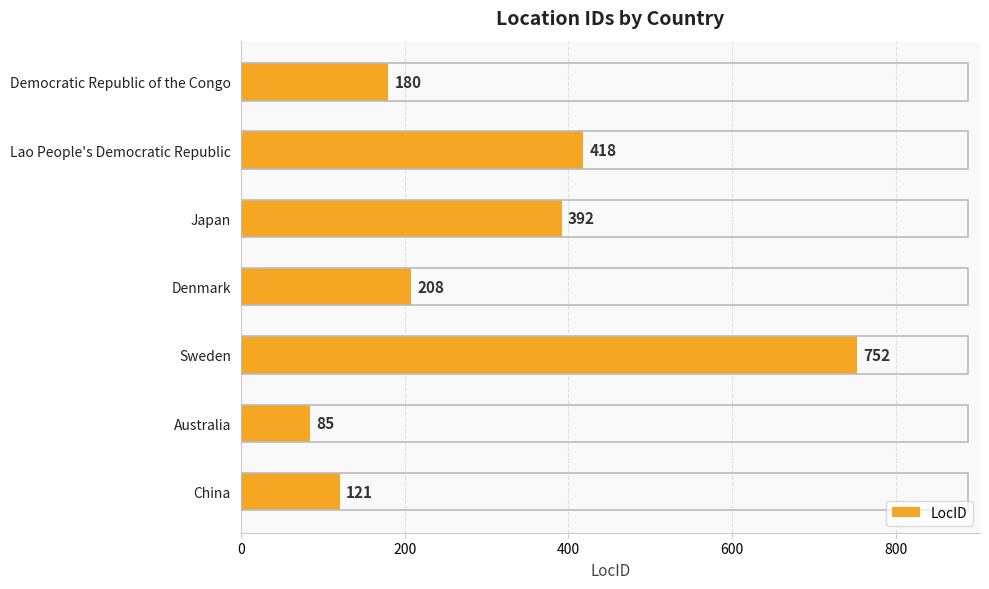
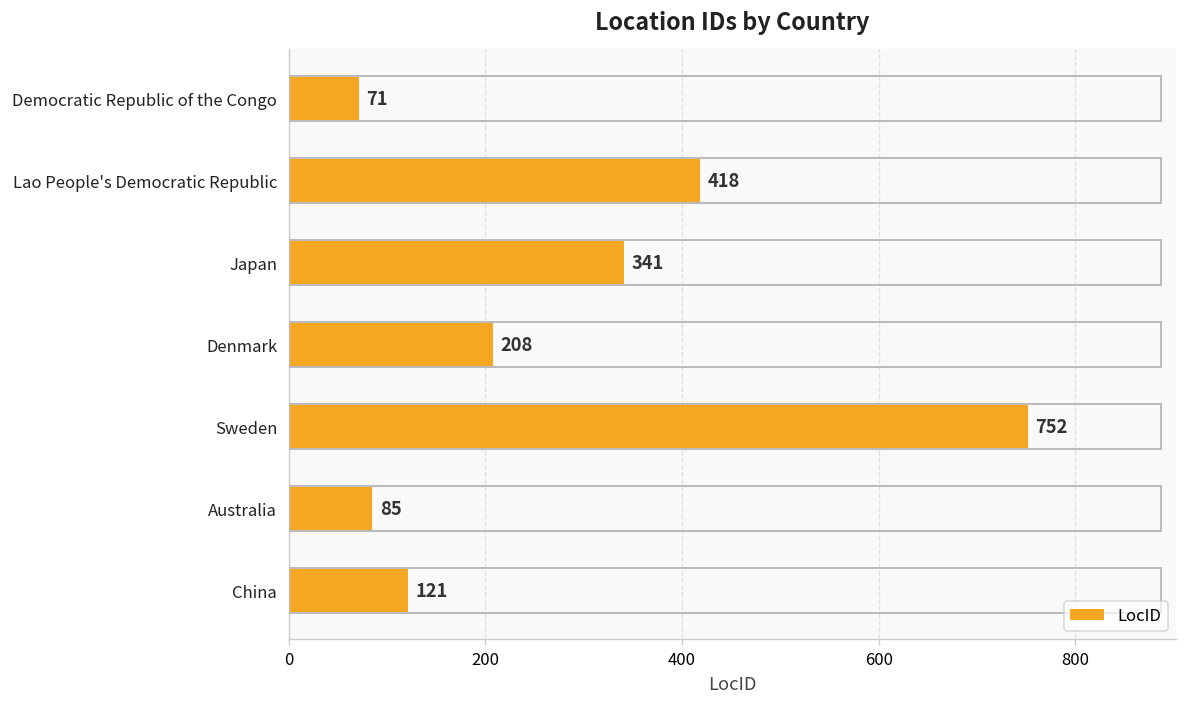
Democratic Republic of the Congo: 180 -> 71
Japan: 392 -> 341
